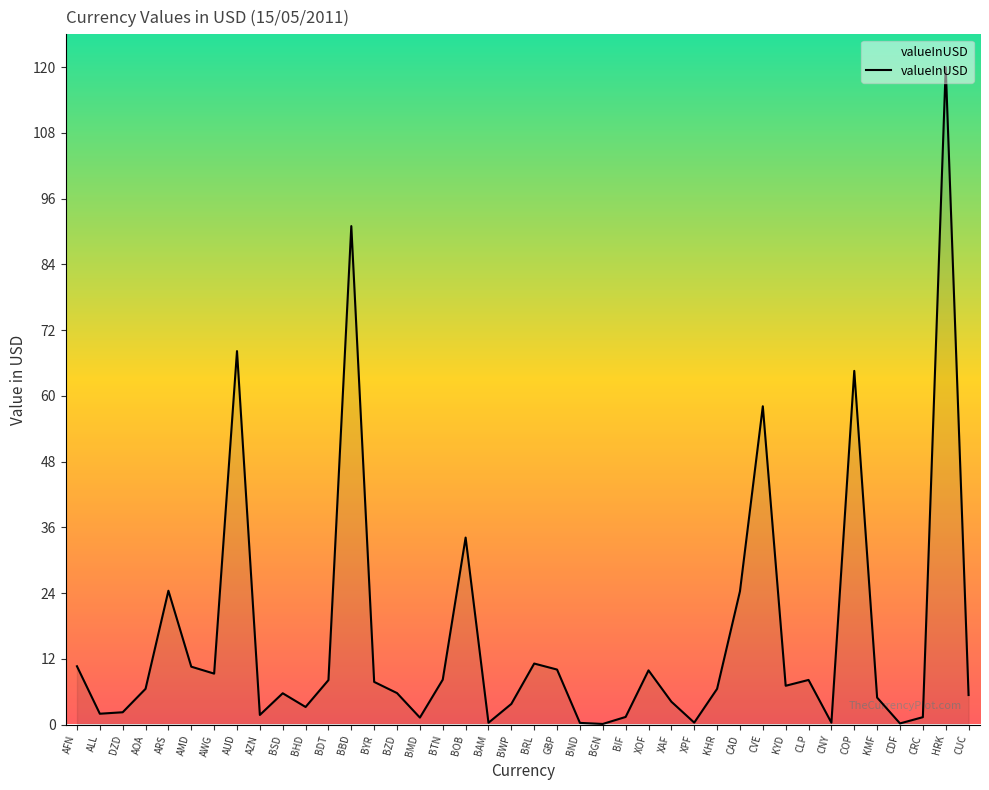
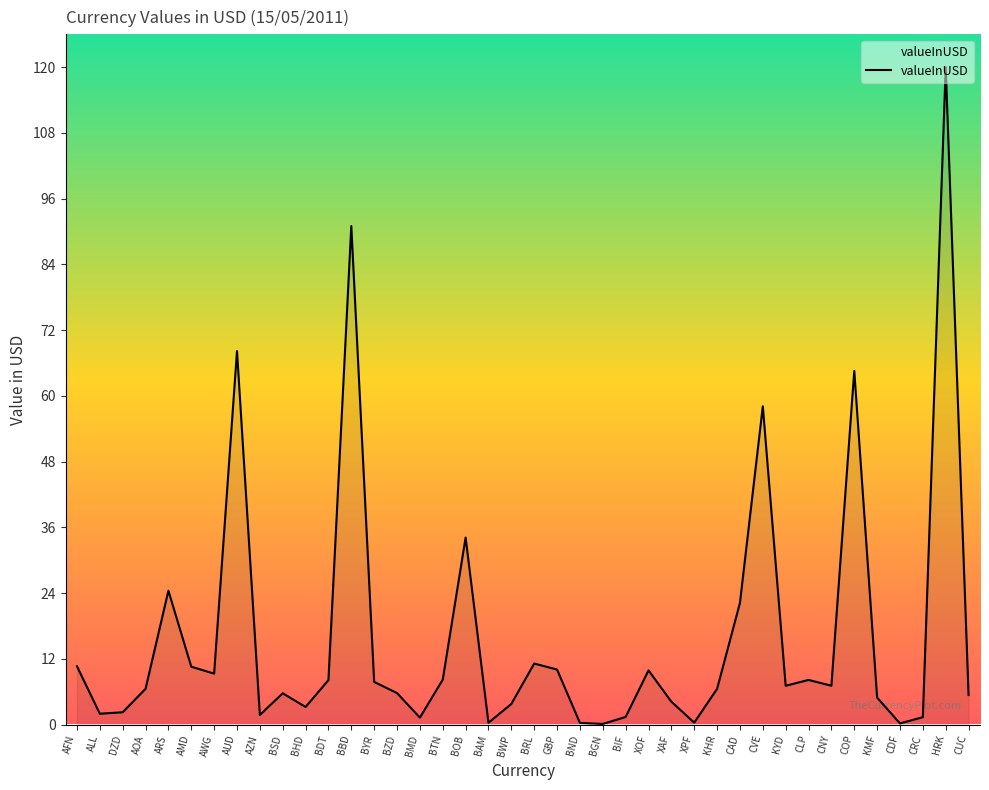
CAD: 24 -> 22
CNY: 0 -> 7
